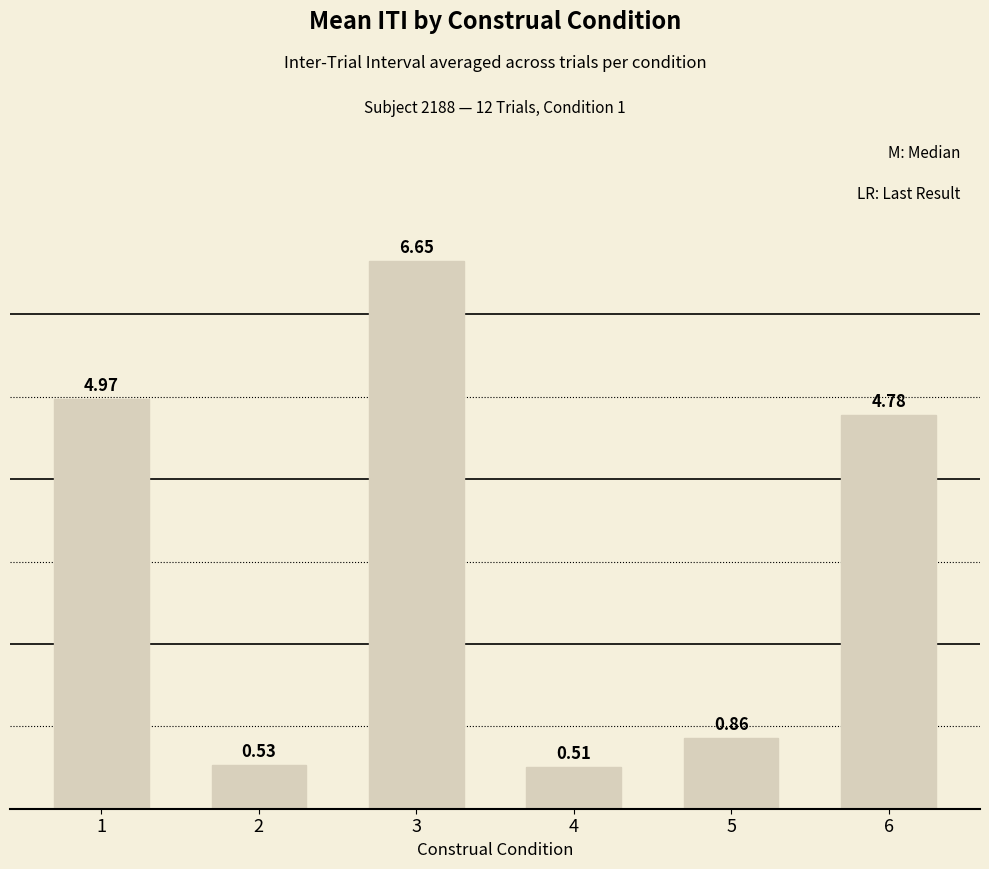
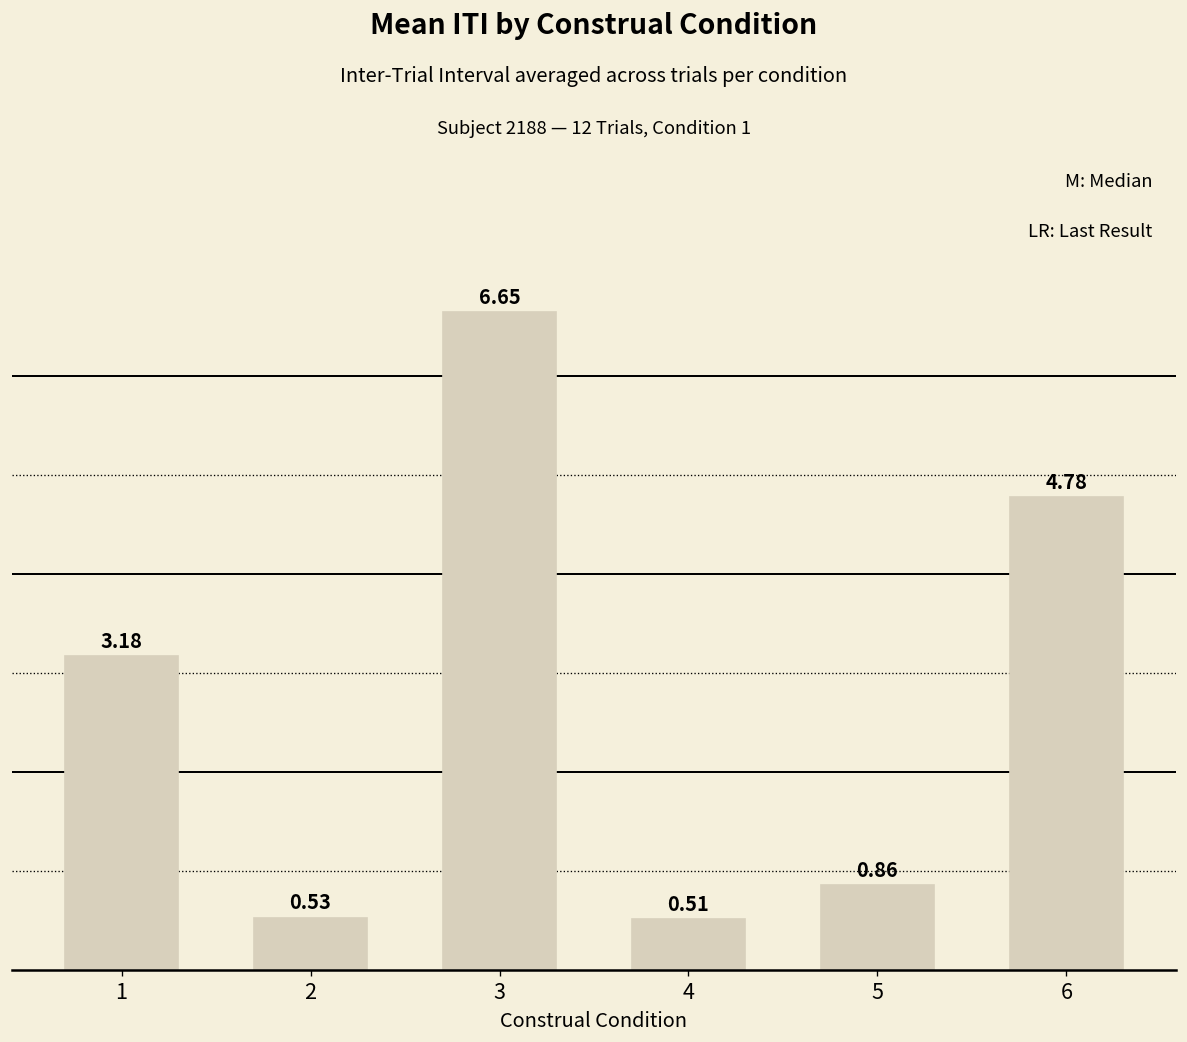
1: 4.97 -> 3.18
